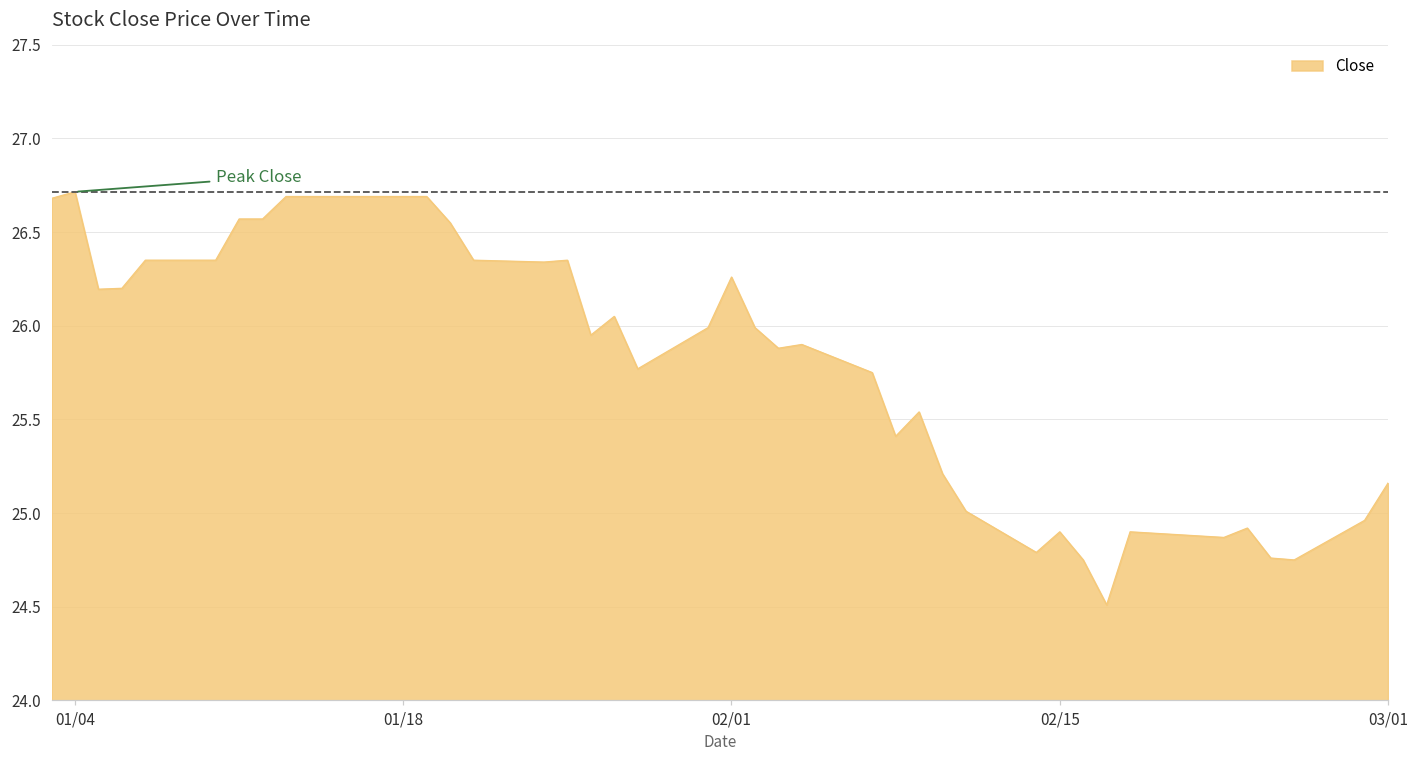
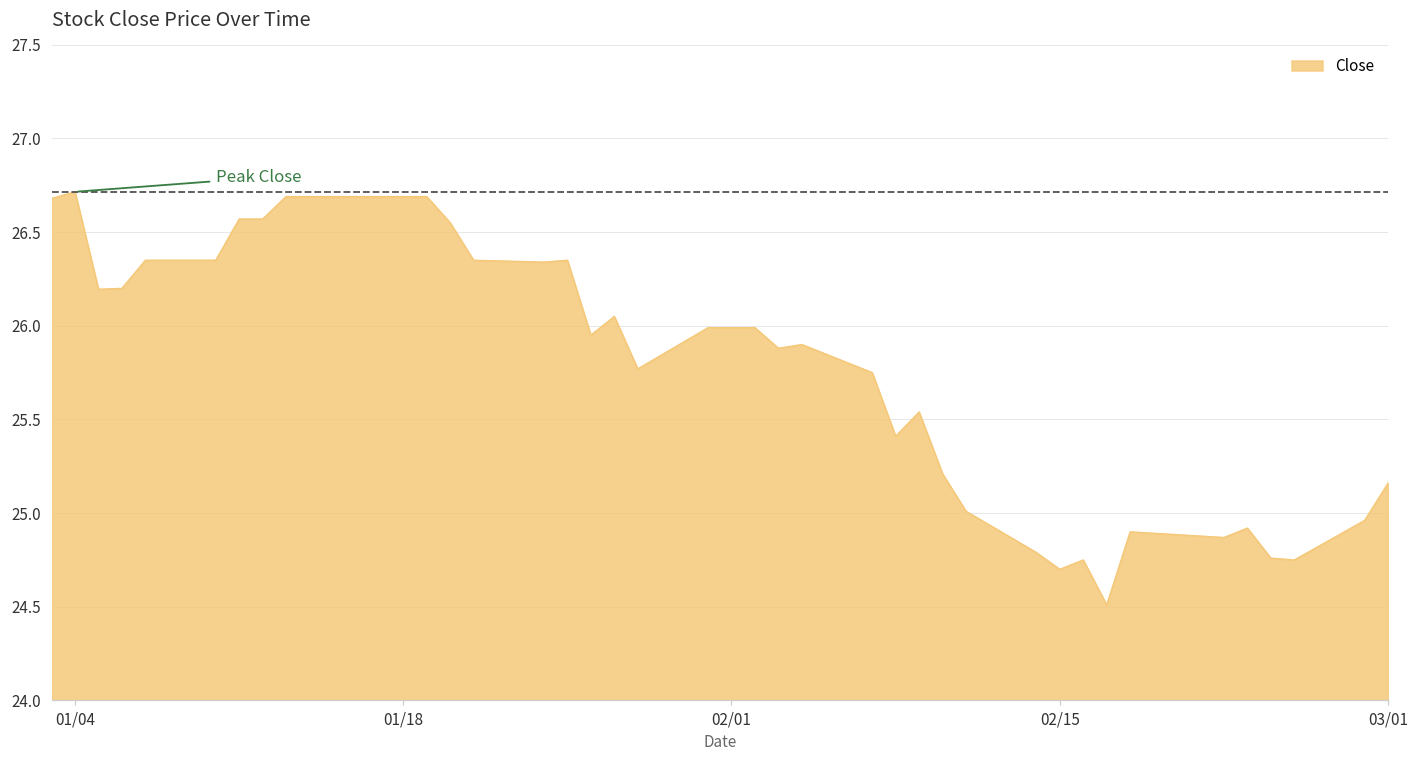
02/01: 26.26 -> 25.99
02/15: 24.9 -> 24.7
